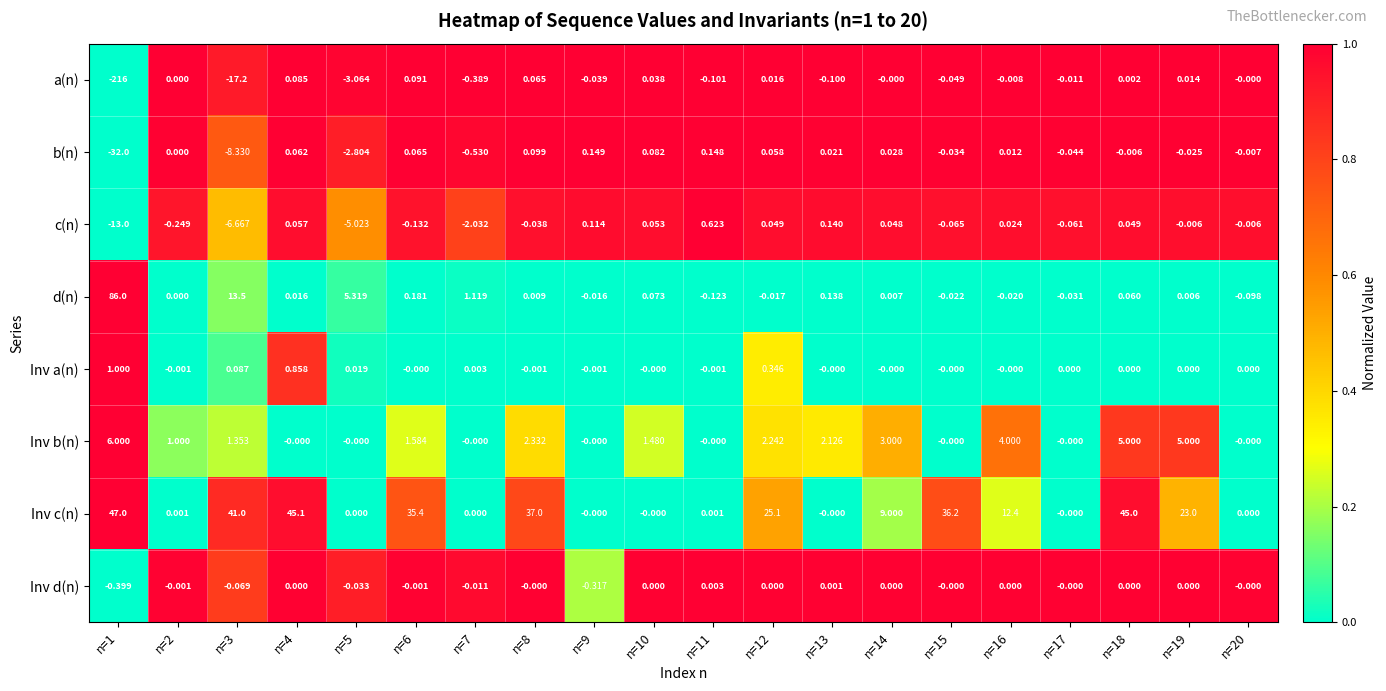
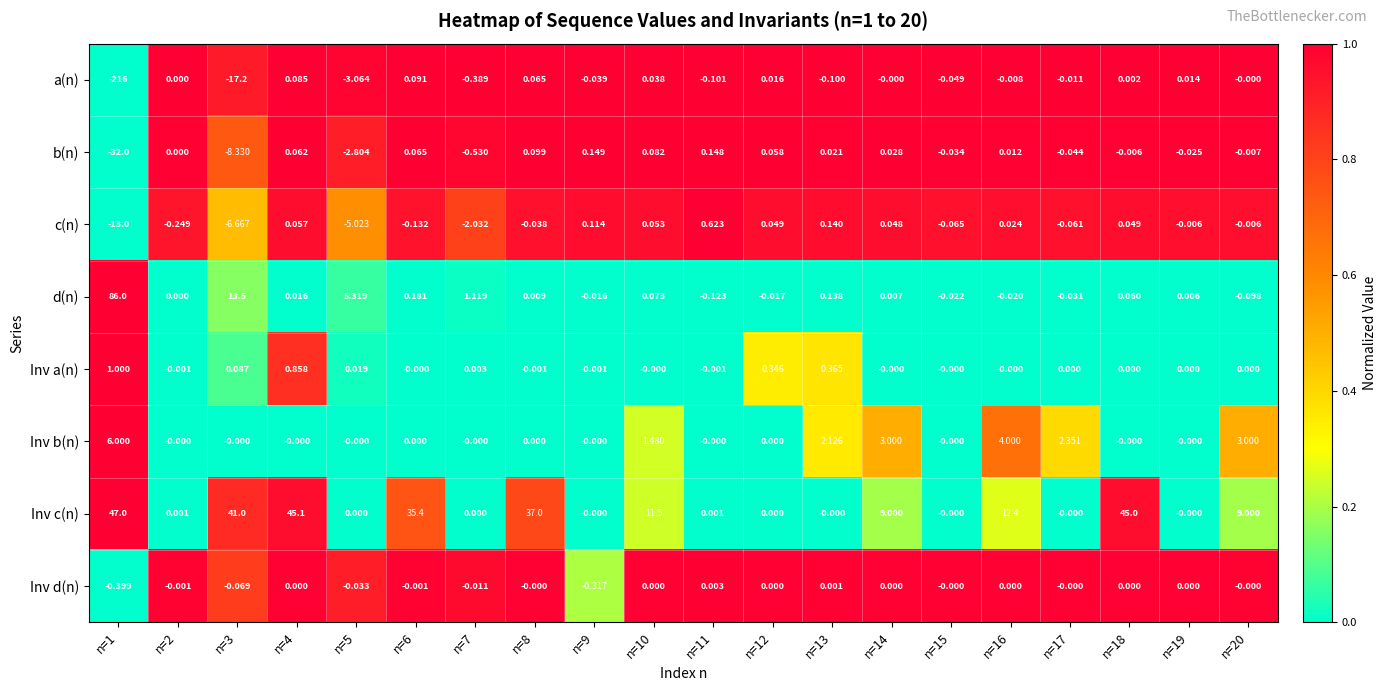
Inv a(n), n=13: -0.000 -> 0.365
Inv b(n), n=2: 1.000 -> -0.000
Inv b(n), n=3: 1.353 -> -0.000
Inv b(n), n=6: 1.584 -> 0.000
Inv b(n), n=8: 2.332 -> 0.000
Inv b(n), n=12: 2.242 -> 0.000
Inv b(n), n=17: -0.000 -> 2.351
Inv b(n), n=18: 5.000 -> -0.000
Inv b(n), n=19: 5.000 -> -0.000
Inv b(n), n=20: -0.000 -> 3.000
Inv c(n), n=10: -0.000 -> 11.5
Inv c(n), n=12: 25.1 -> 0.000
Inv c(n), n=15: 36.2 -> -0.000
Inv c(n), n=19: 23.0 -> -0.000
Inv c(n), n=20: 0.000 -> 9.000
